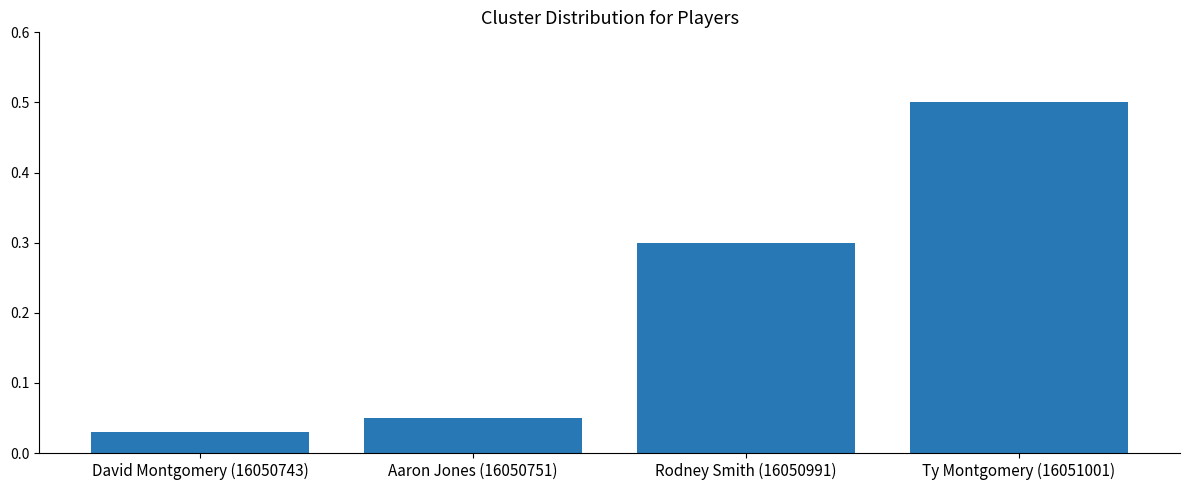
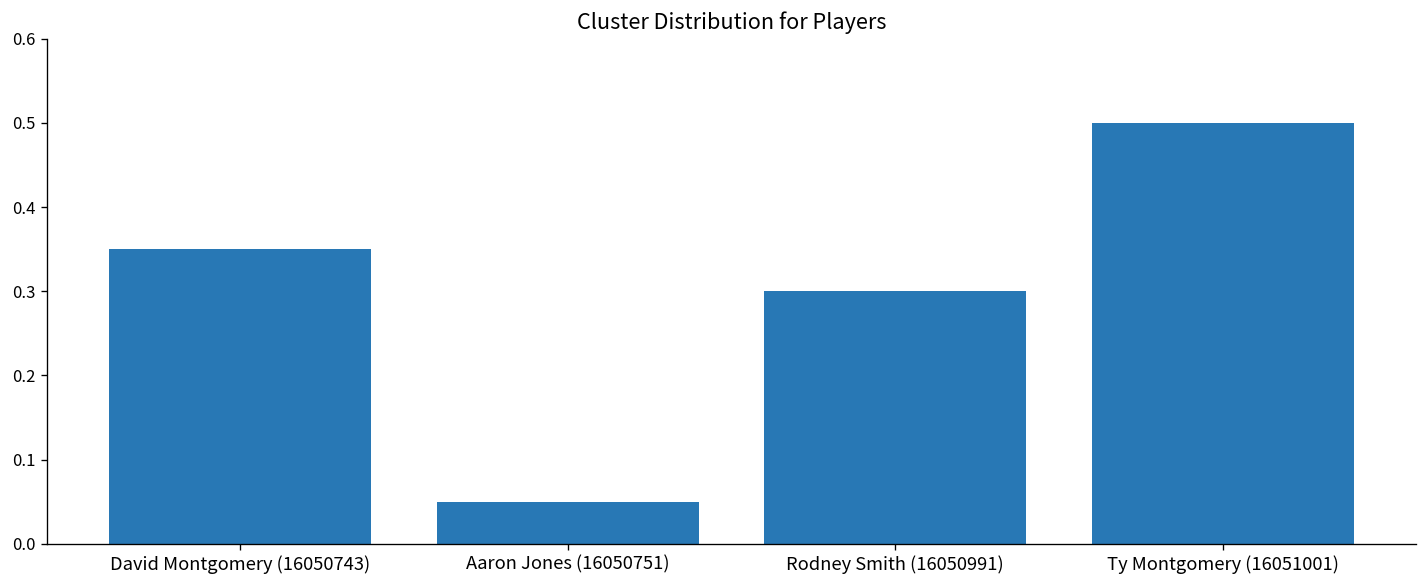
David Montgomery (16050743): 0.03 -> 0.35
